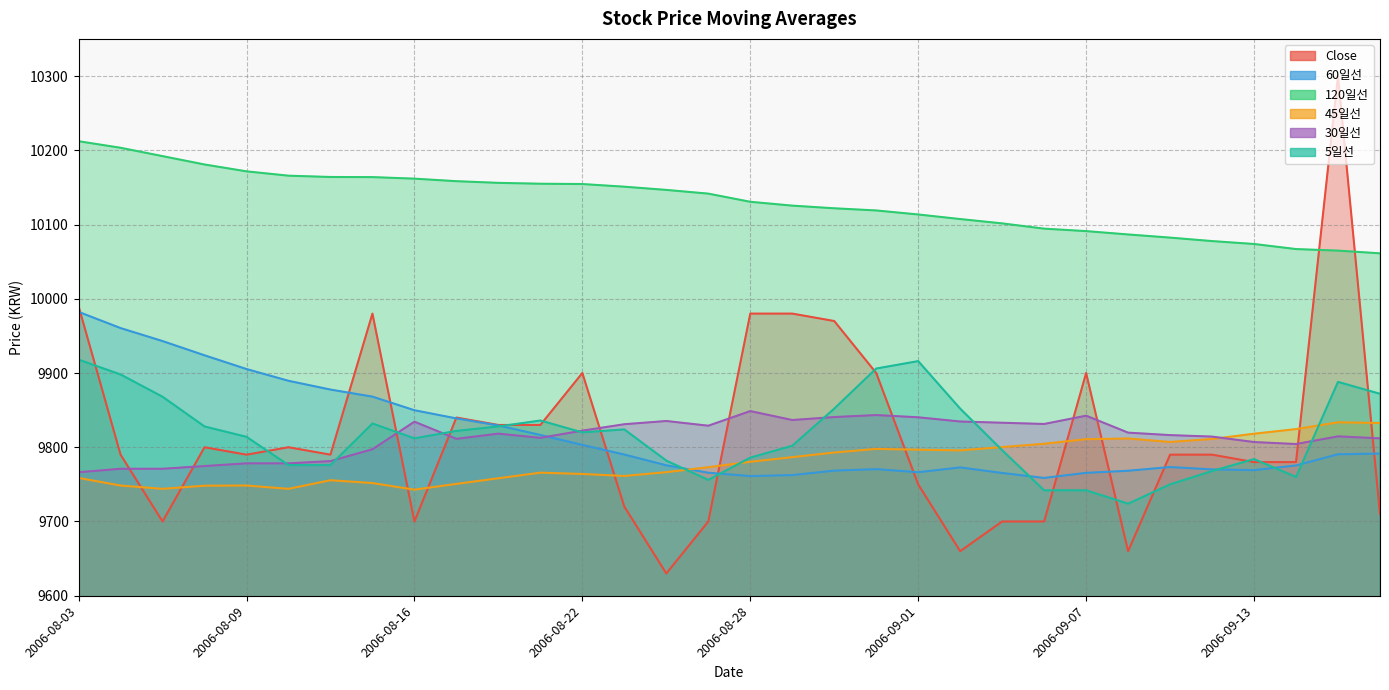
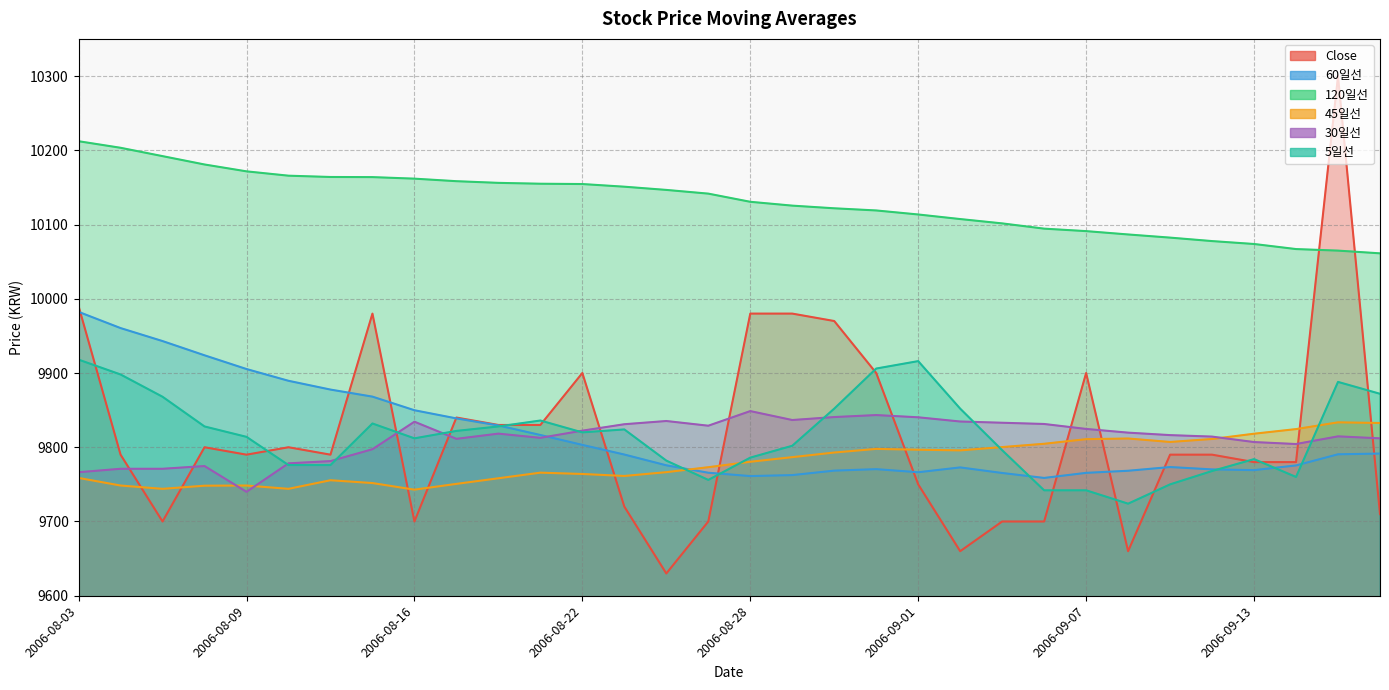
30일선, 2006-08-09: 9780 -> 9740
30일선, 2006-09-07: 9840 -> 9820
